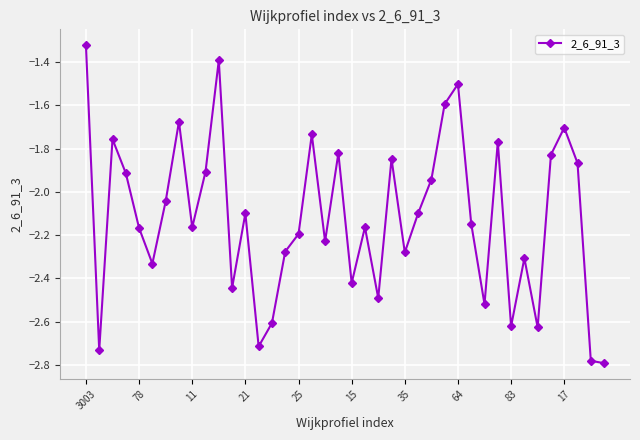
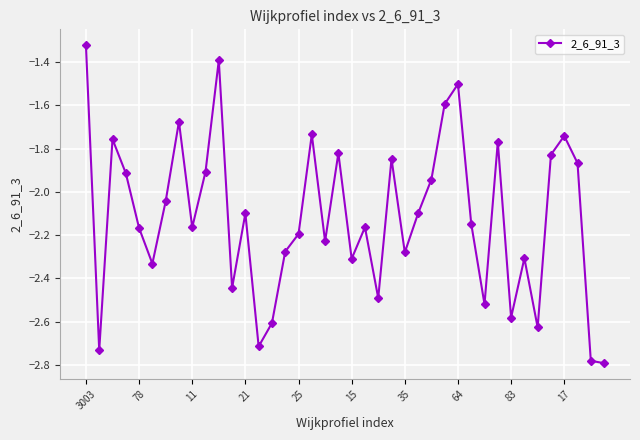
15: -2.42 -> -2.31
83: -2.62 -> -2.58
17: -1.70 -> -1.74
